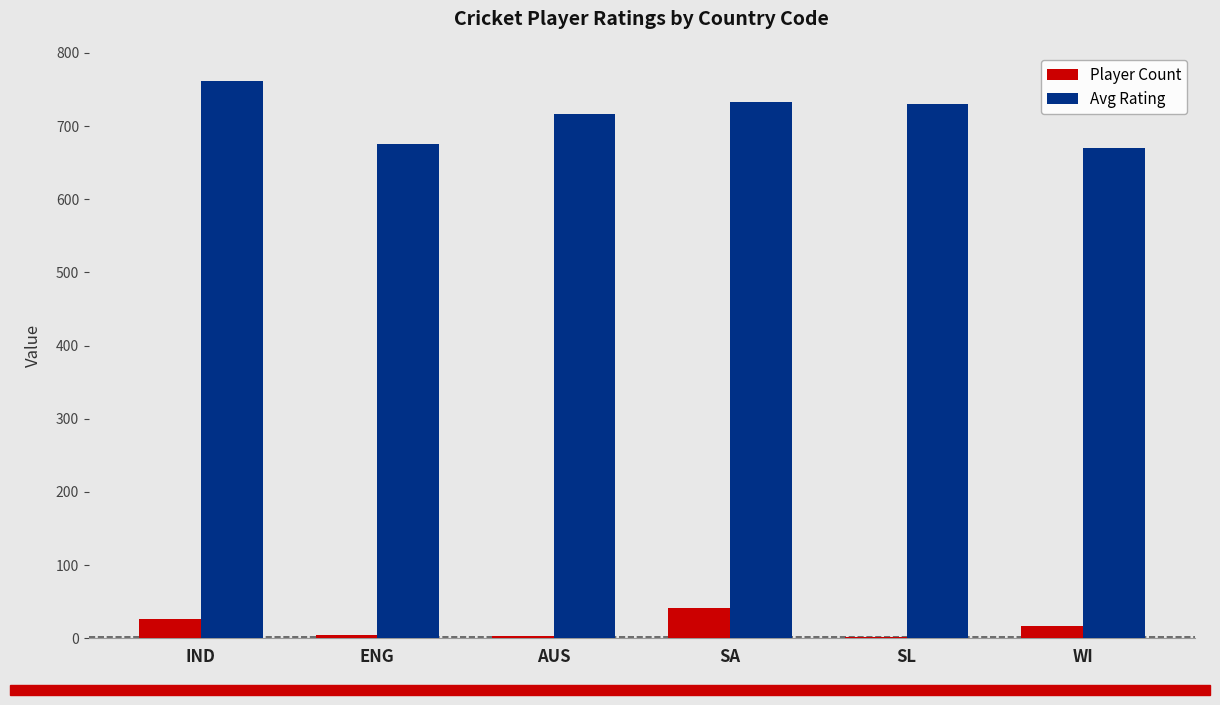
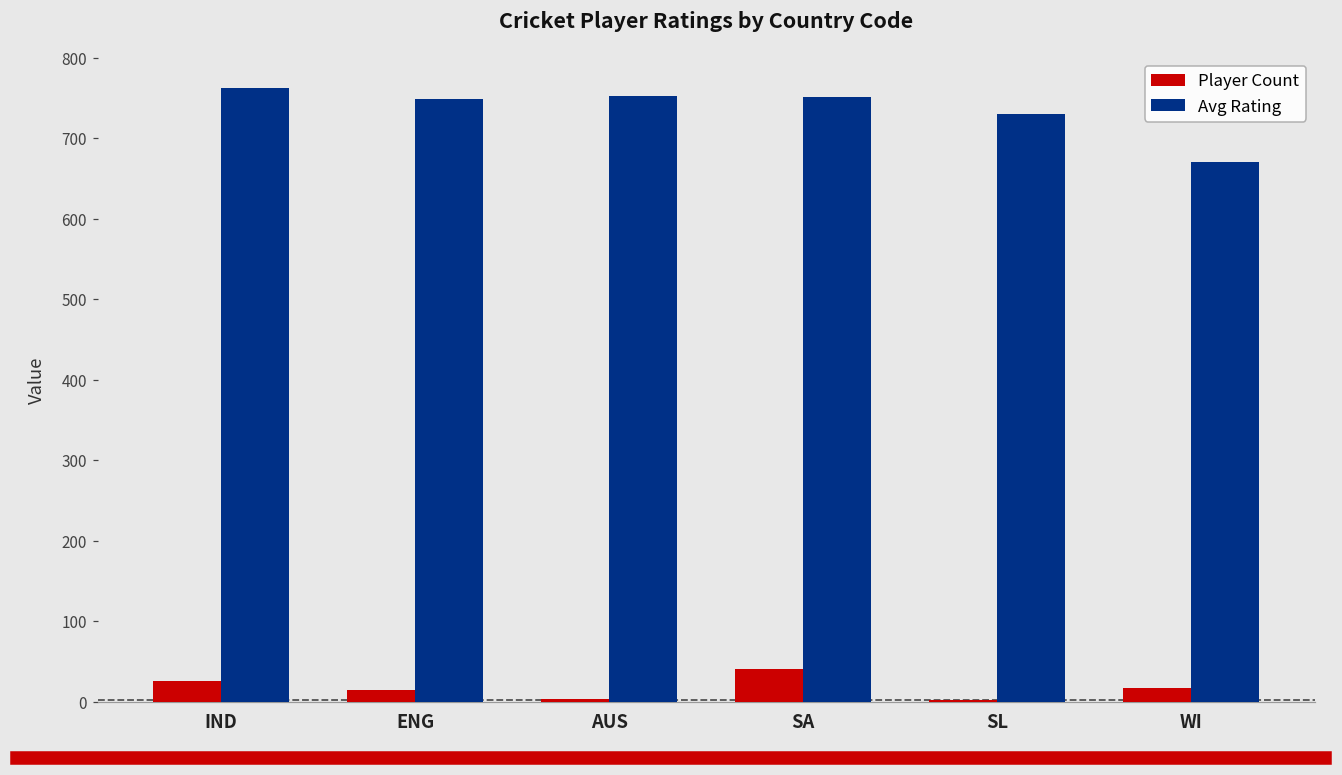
Player Count, ENG: 0 -> 20
Avg Rating, ENG: 680 -> 750
Avg Rating, AUS: 720 -> 750
Avg Rating, SA: 730 -> 750
